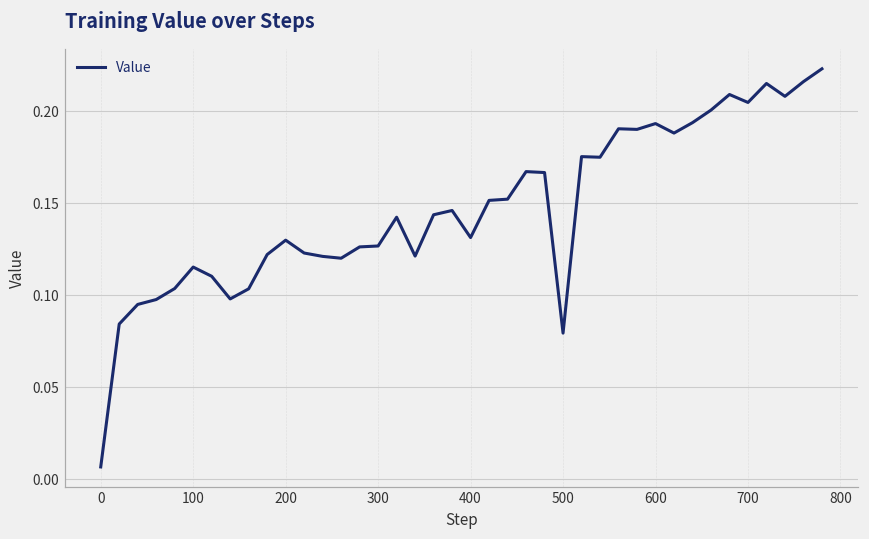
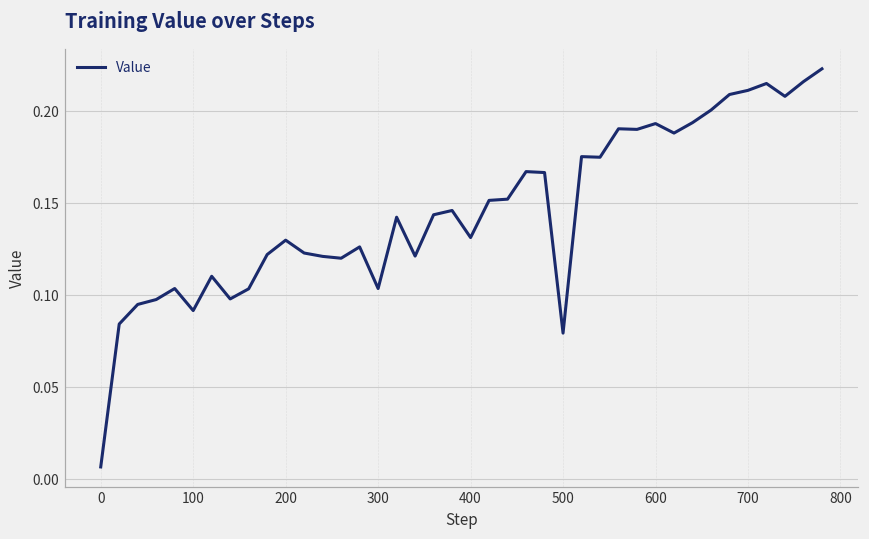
100: 0.115 -> 0.092
300: 0.127 -> 0.104
700: 0.205 -> 0.211
